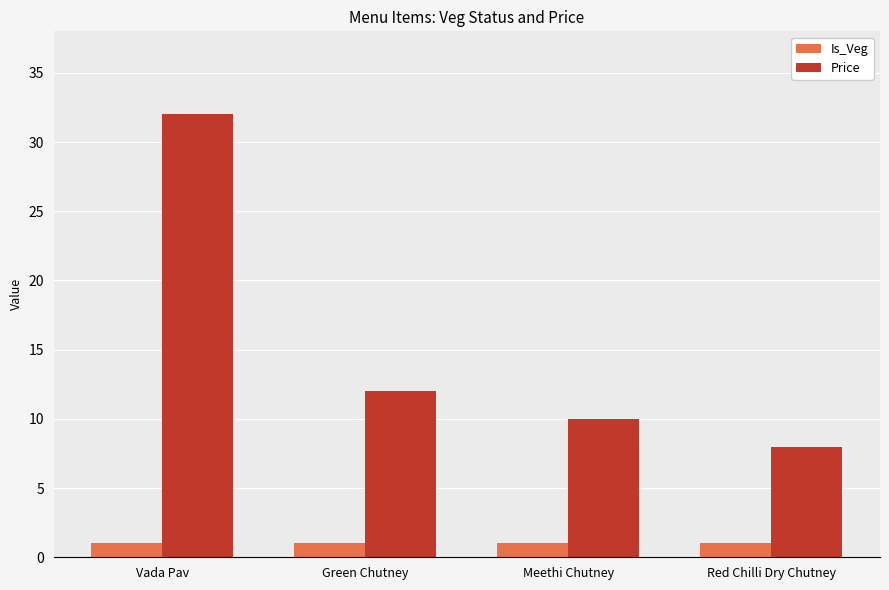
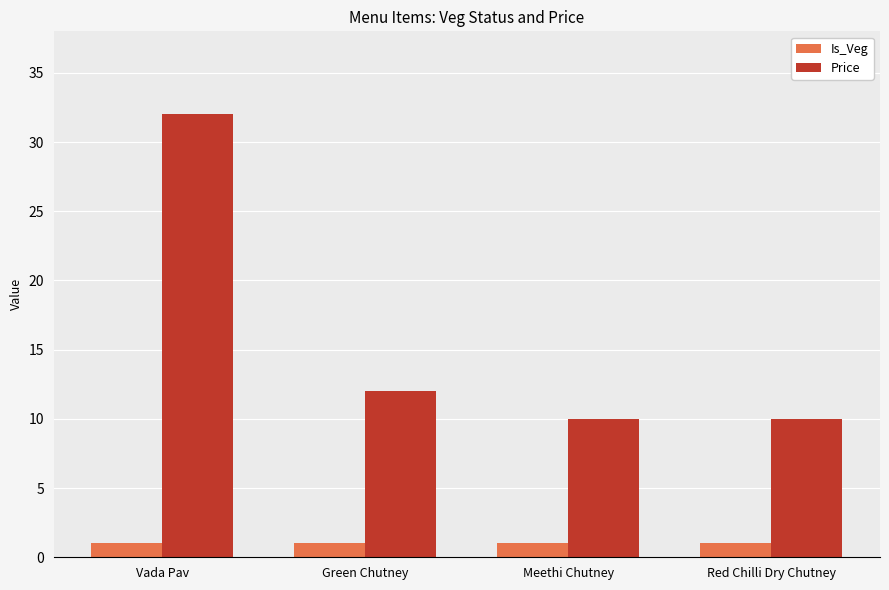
Price, Red Chilli Dry Chutney: 8 -> 10
